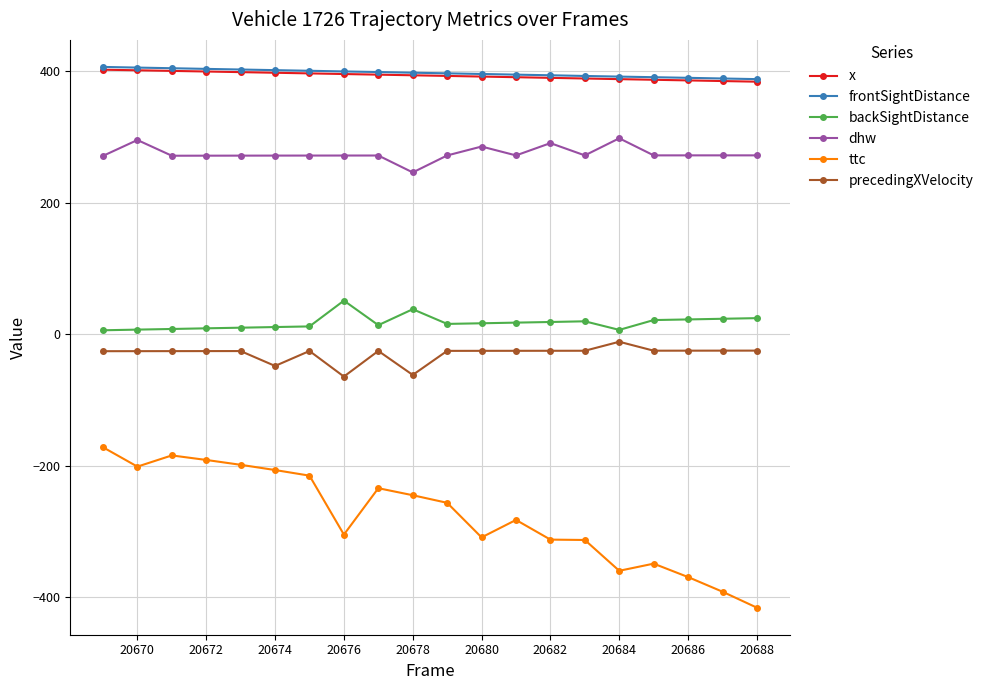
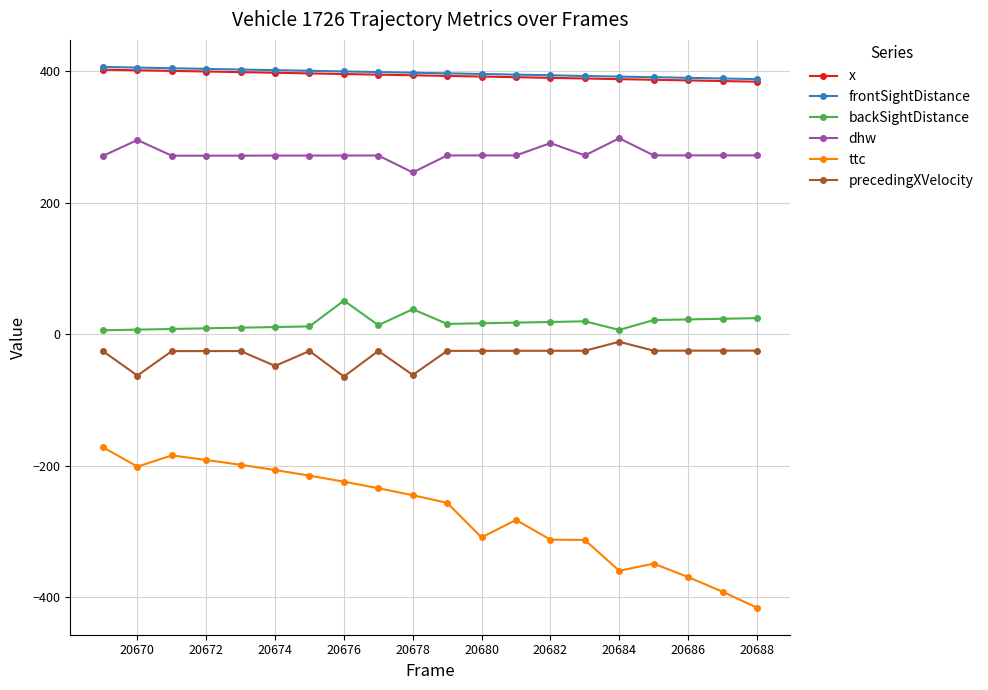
precedingXVelocity, 20670: -30 -> -60
ttc, 20676: -300 -> -220
dhw, 20680: 290 -> 270
